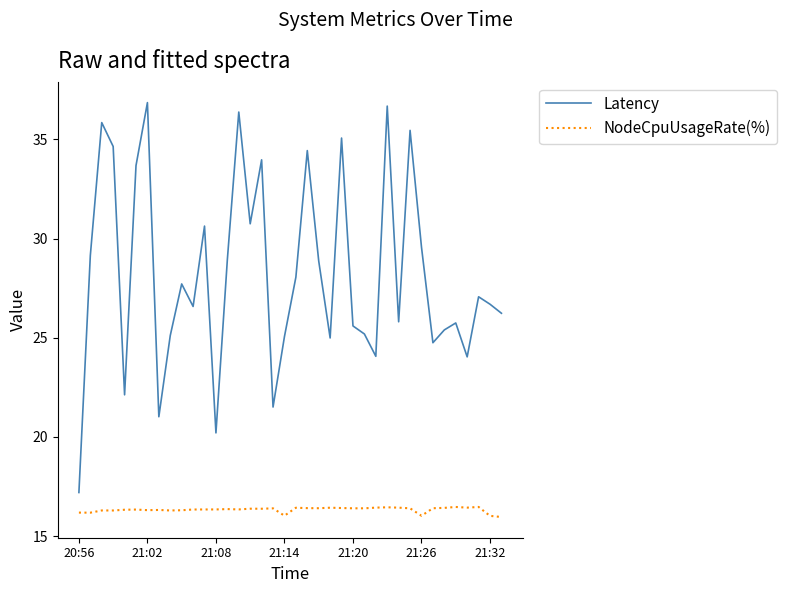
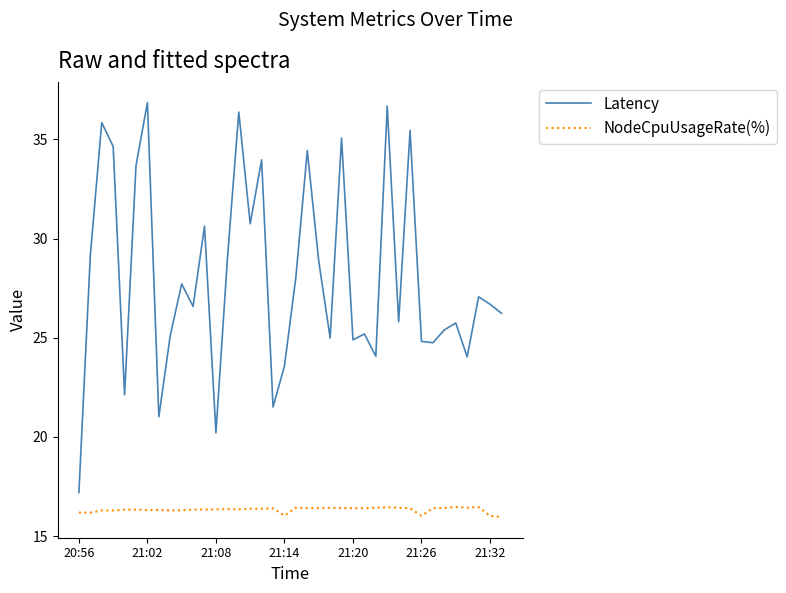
Latency, 21:14: 25.1 -> 23.6
Latency, 21:20: 25.6 -> 24.9
Latency, 21:26: 29.6 -> 24.8
